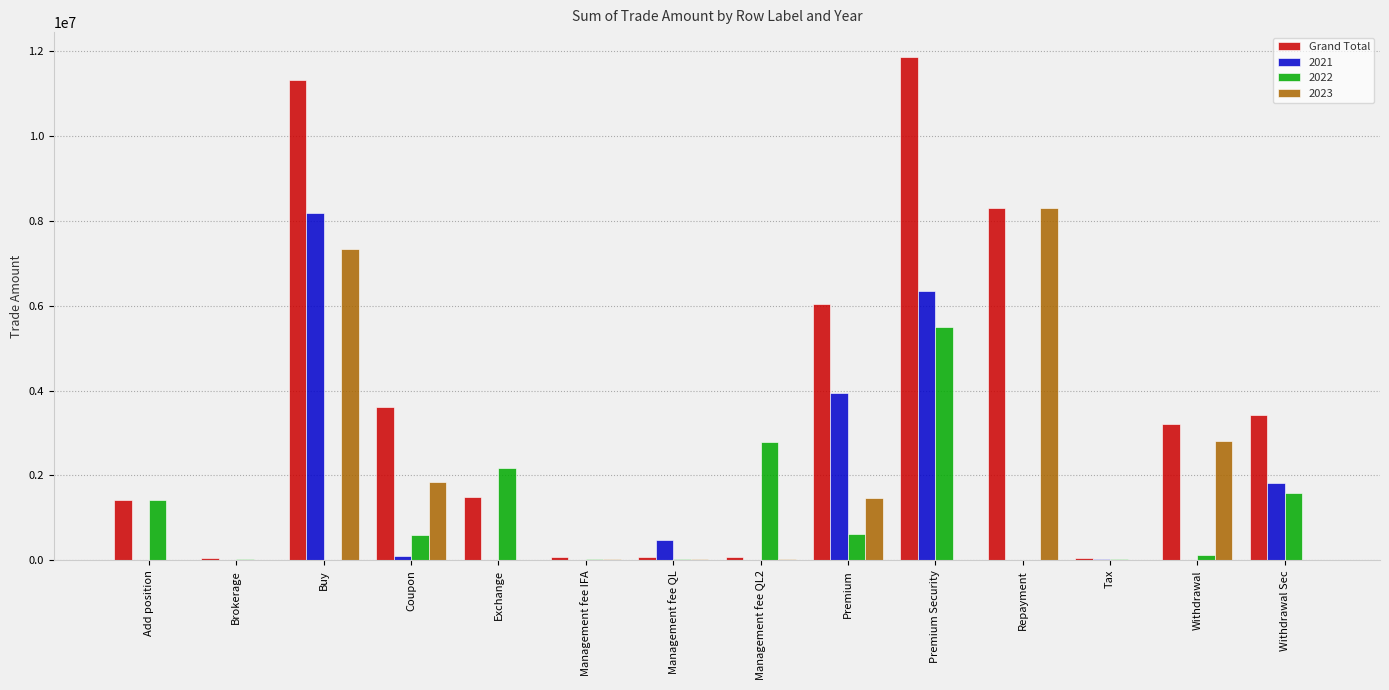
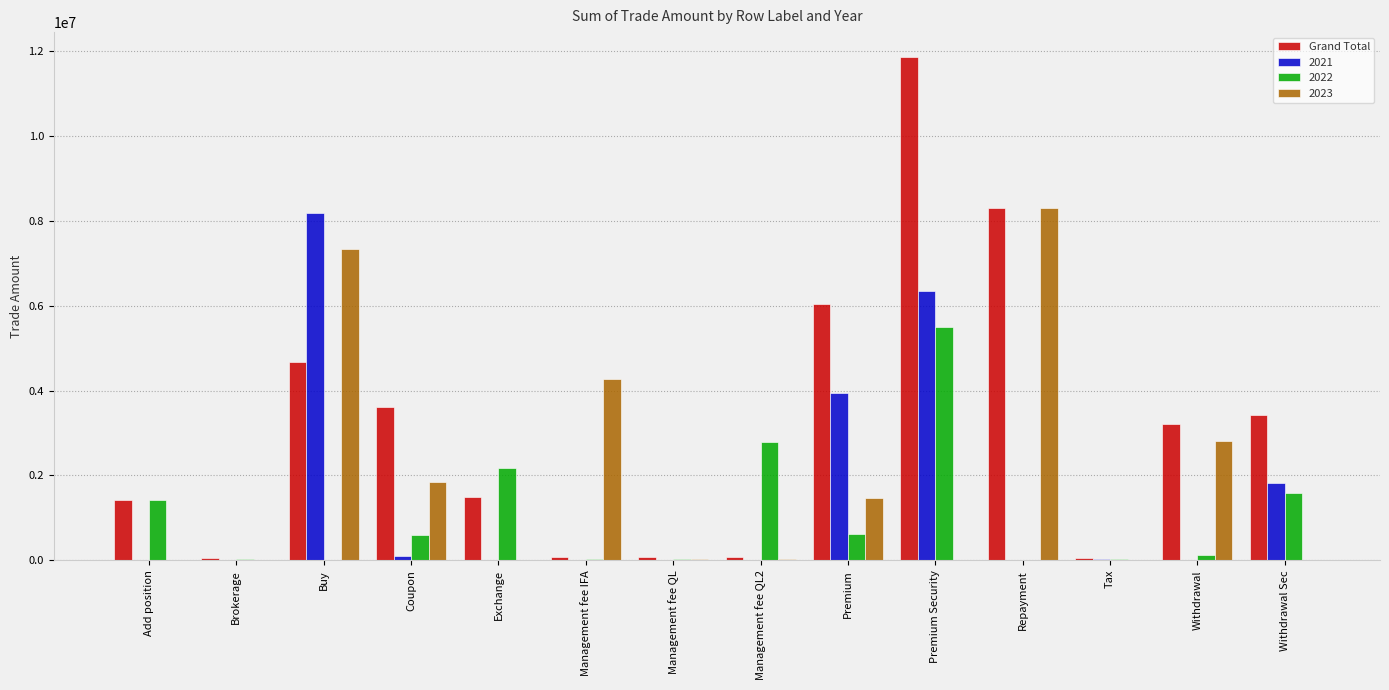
Grand Total, Buy: 11300000 -> 4700000
2023, Management fee IFA: 0 -> 4300000
2021, Management fee QL: 500000 -> 0
